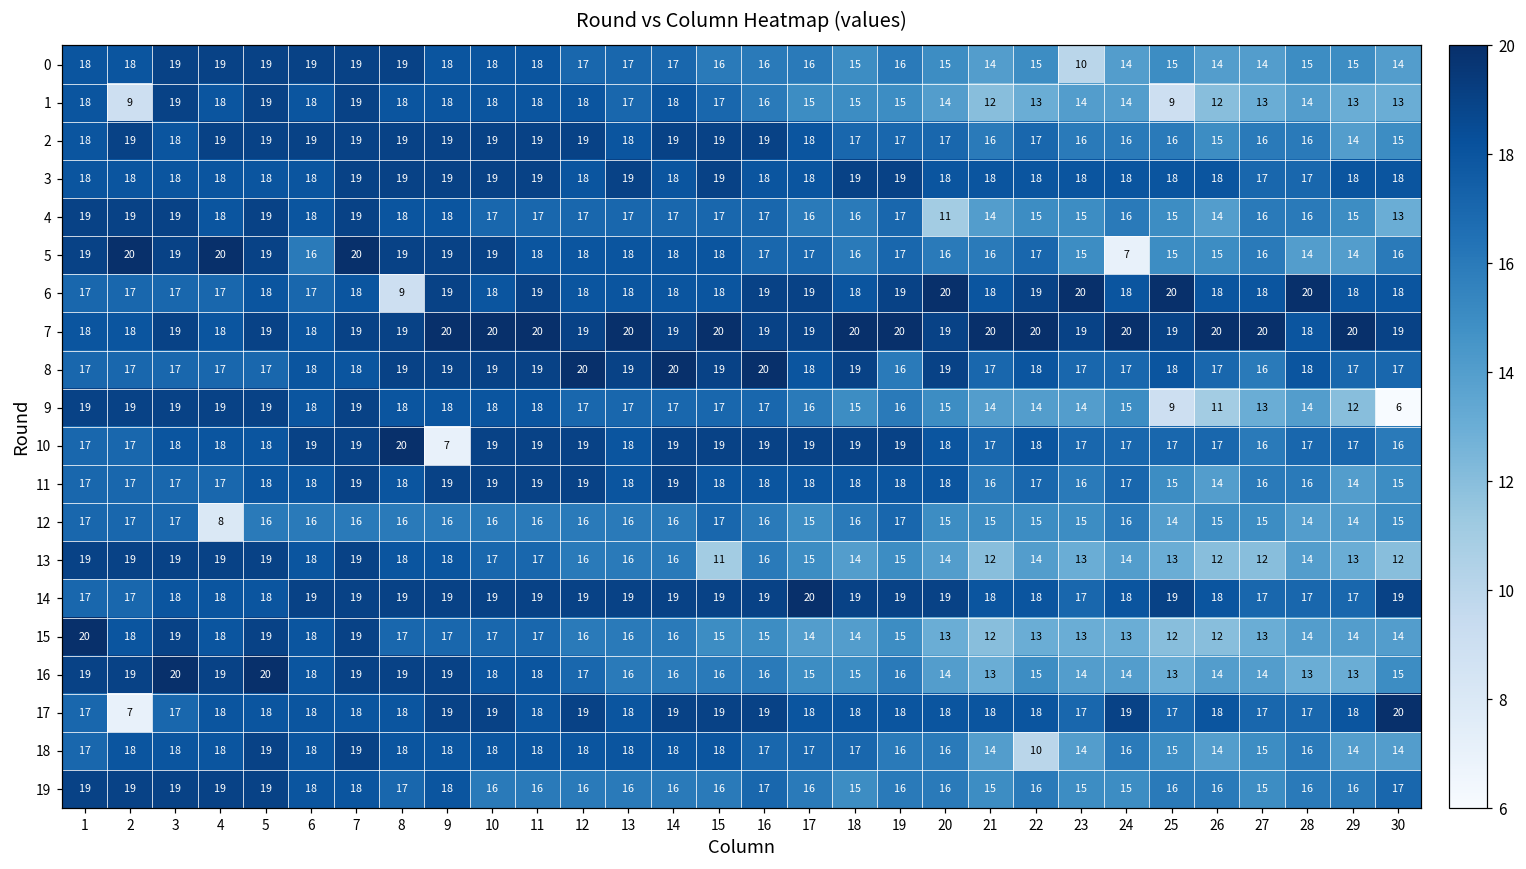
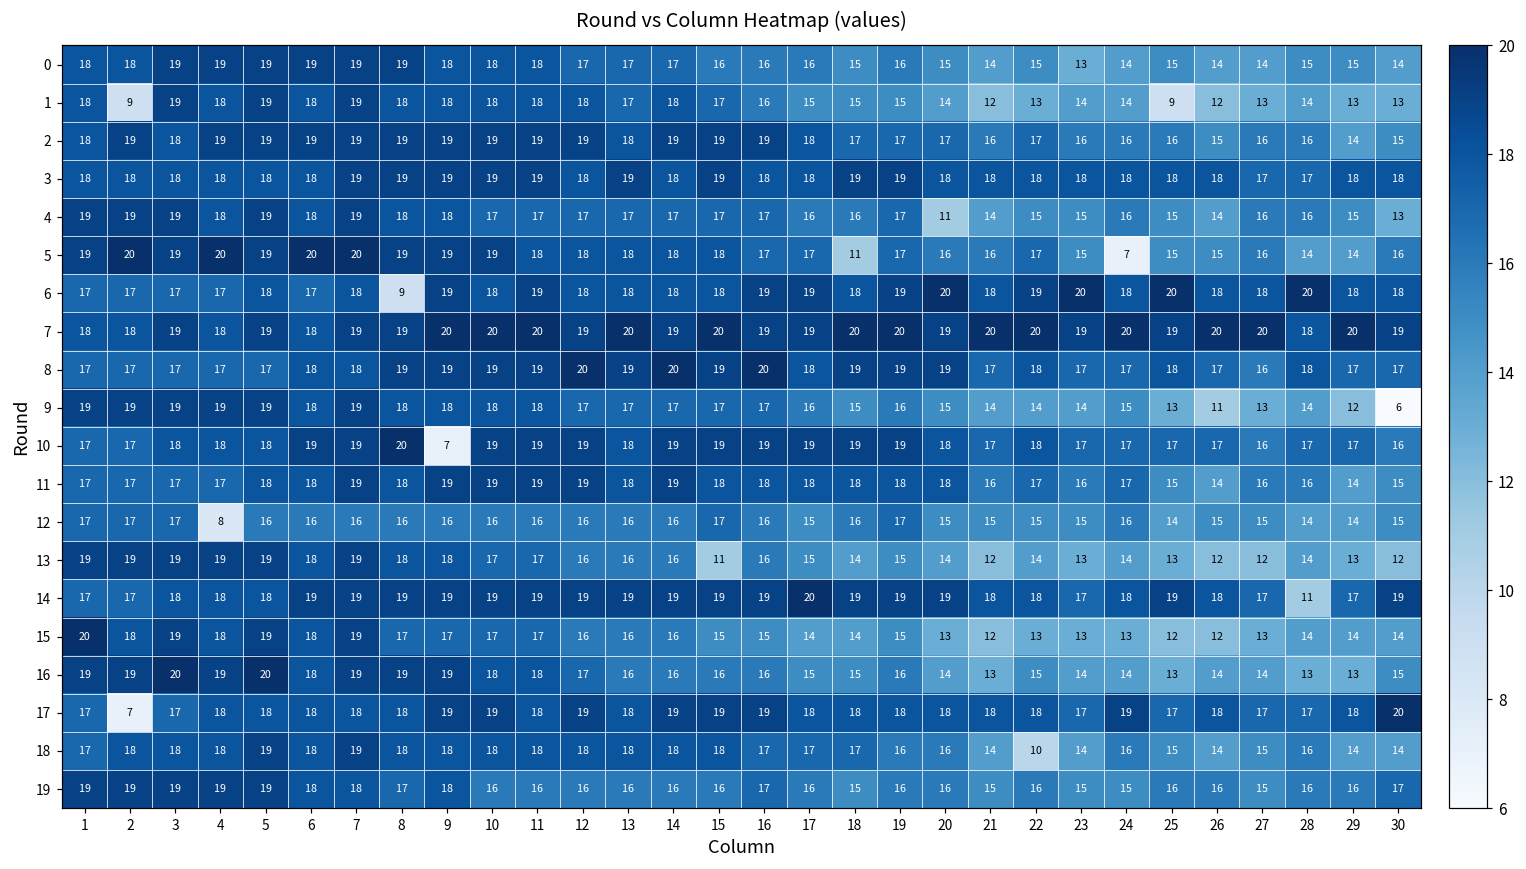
0, 23: 10 -> 13
5, 6: 16 -> 20
5, 18: 16 -> 11
8, 19: 16 -> 19
9, 25: 9 -> 13
14, 28: 17 -> 11
